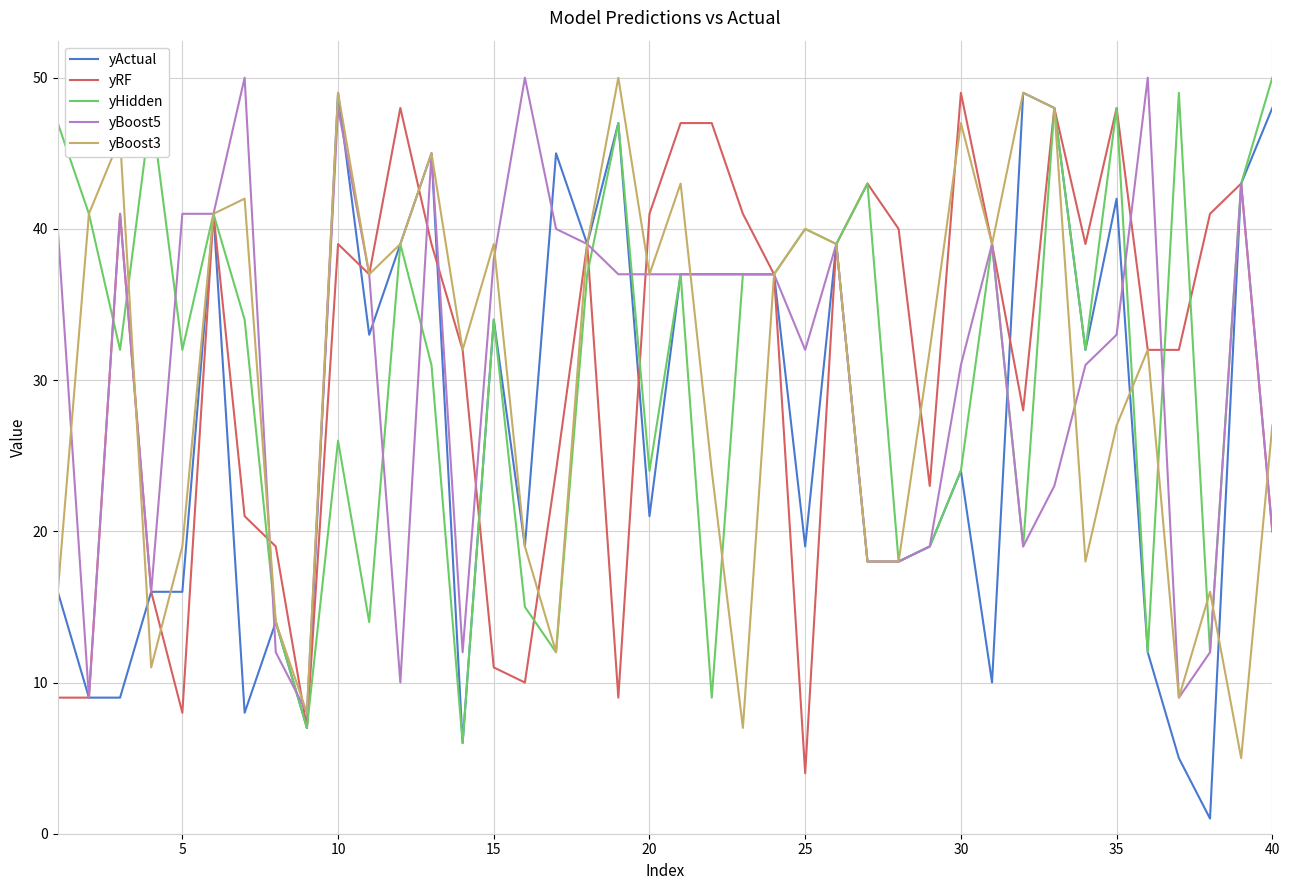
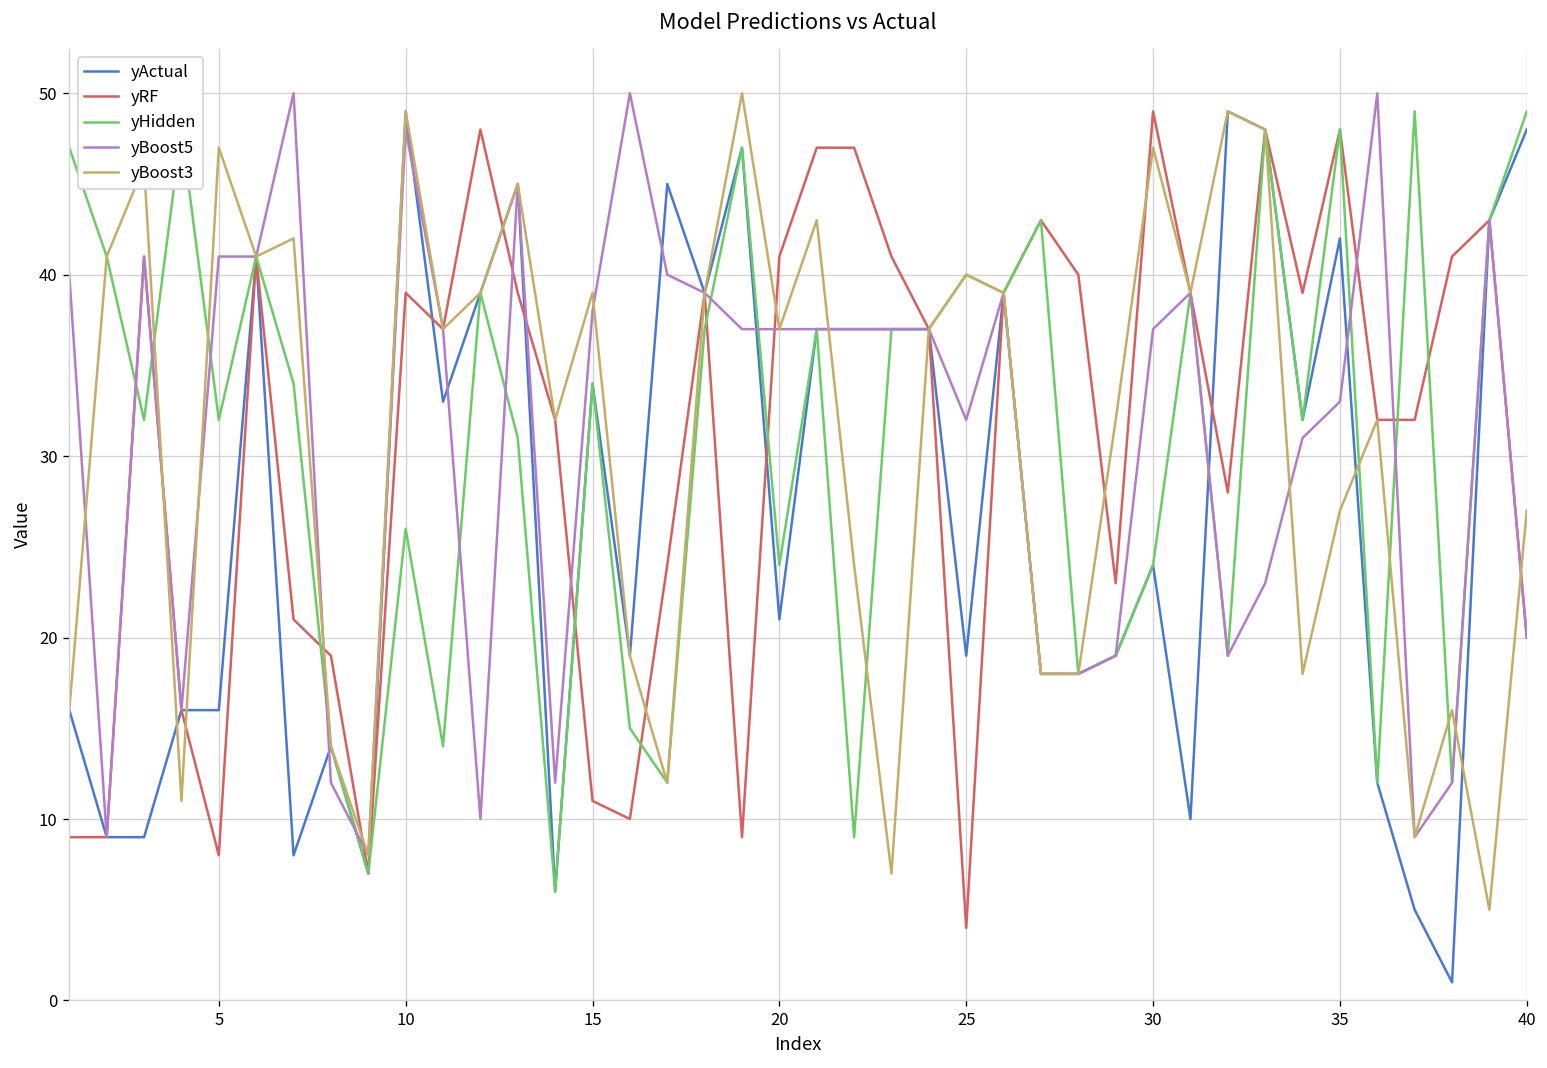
yBoost3, 5: 19 -> 47
yBoost5, 30: 31 -> 37
yHidden, 40: 50 -> 49
